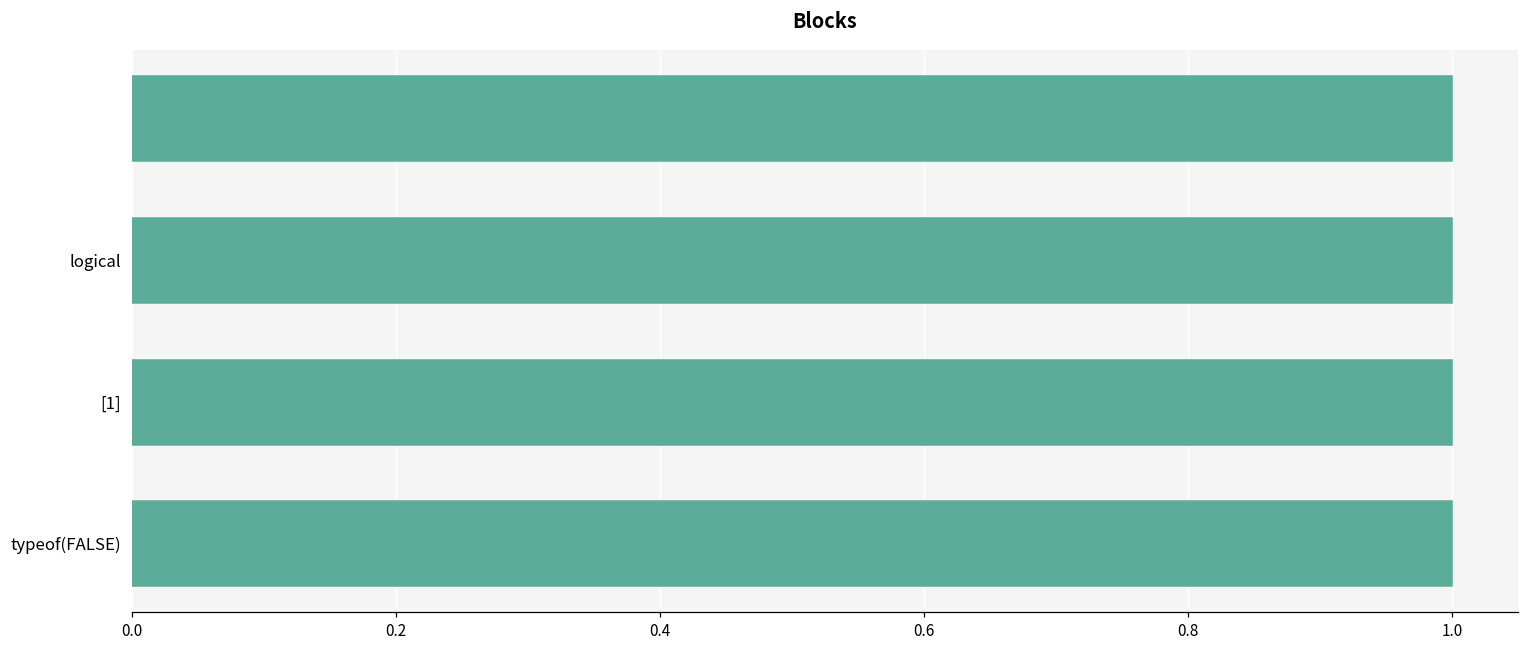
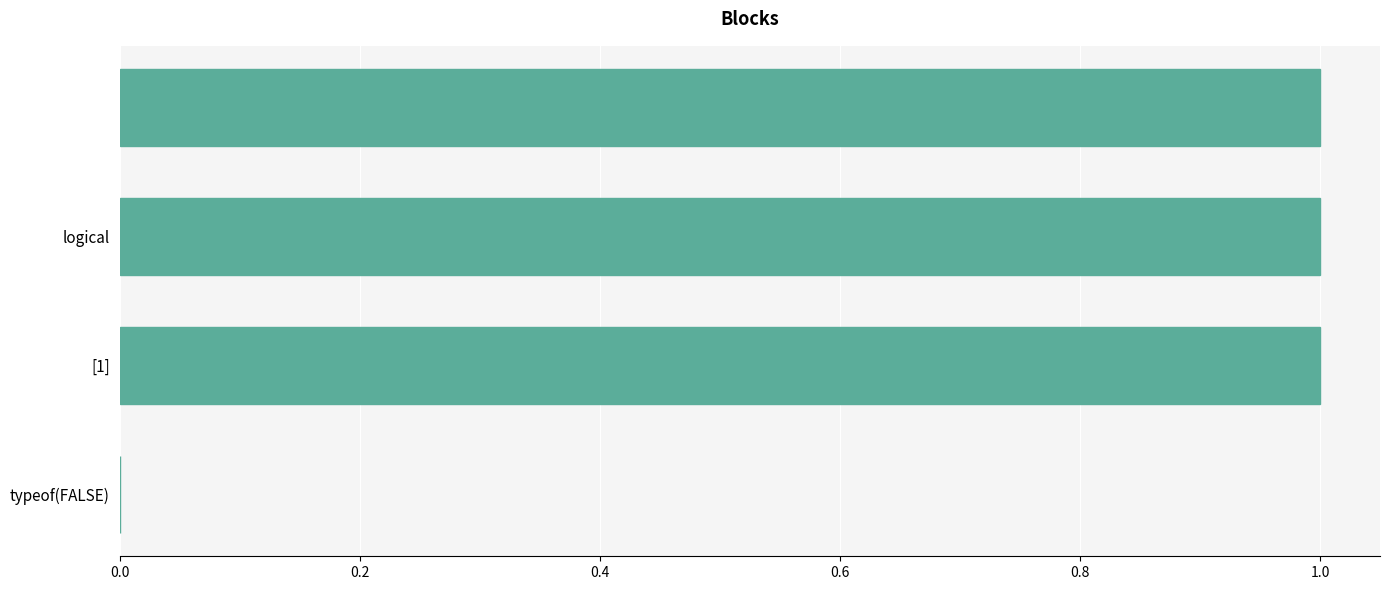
typeof(FALSE): 1 -> 0
